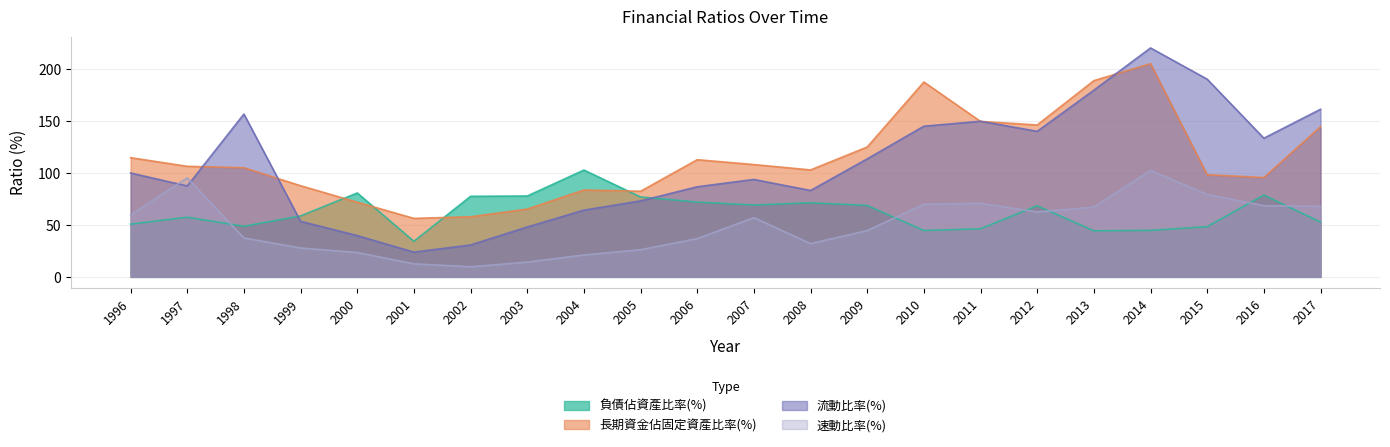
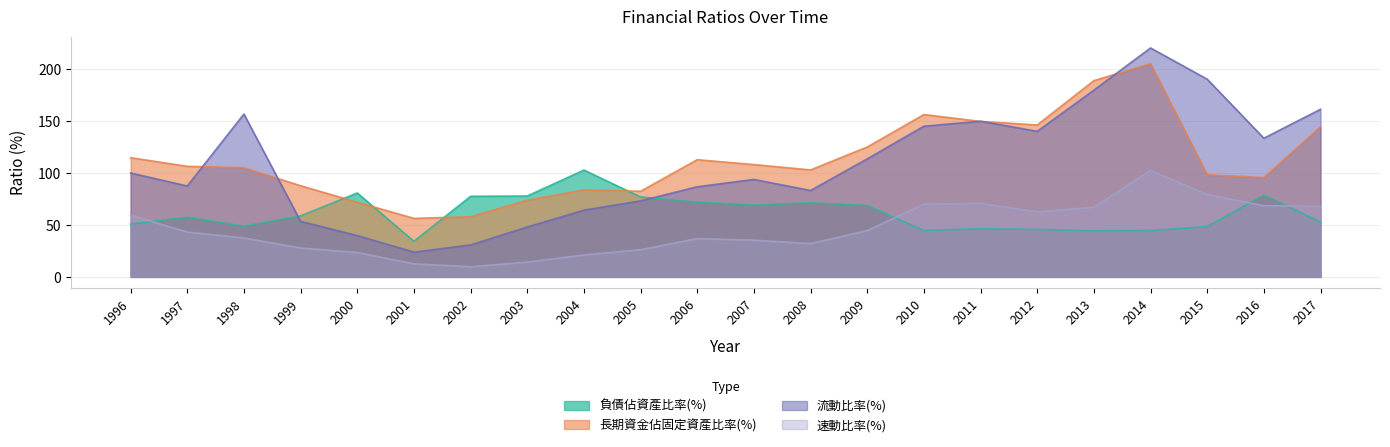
速動比率(%), 1997: 95 -> 43
長期資金佔固定資產比率(%), 2003: 65 -> 74
速動比率(%), 2007: 57 -> 35
長期資金佔固定資產比率(%), 2010: 188 -> 156
負債佔資產比率(%), 2012: 68 -> 46
